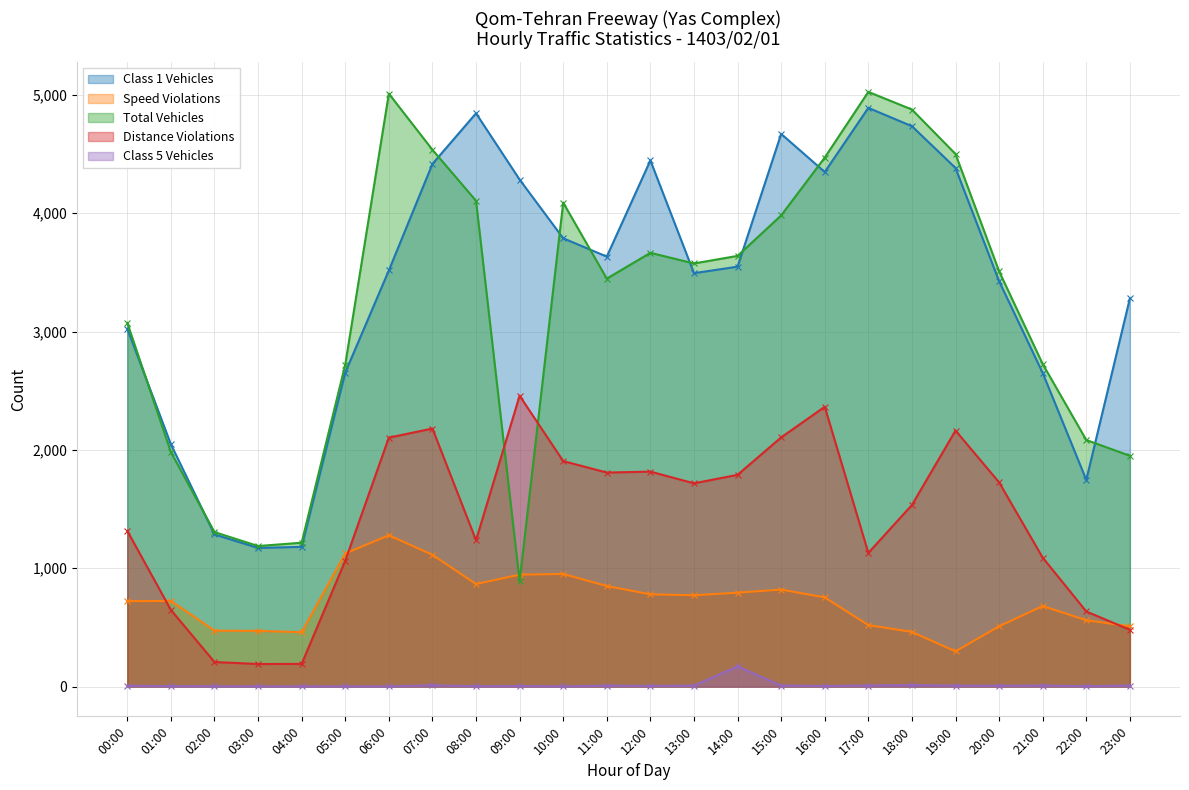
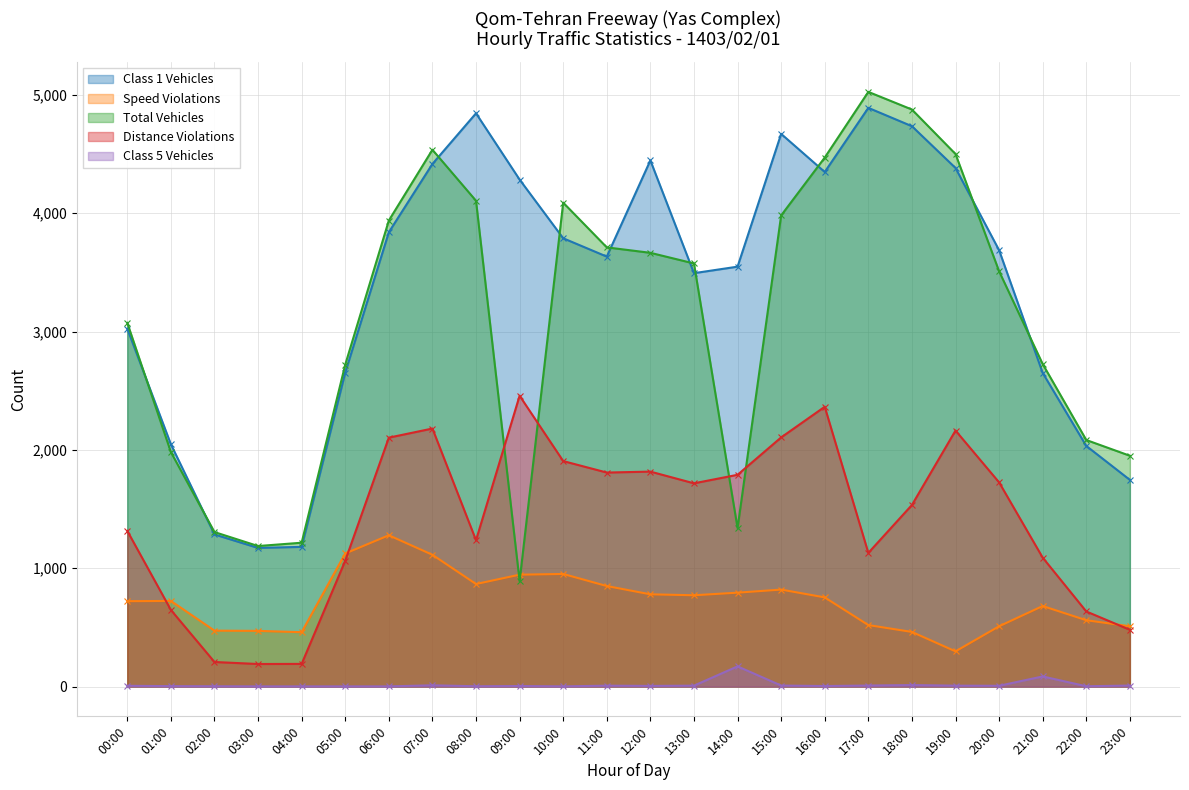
Class 1 Vehicles, 06:00: 3,520 -> 3,840
Total Vehicles, 06:00: 5,010 -> 3,940
Total Vehicles, 11:00: 3,450 -> 3,710
Total Vehicles, 14:00: 3,640 -> 1,340
Class 1 Vehicles, 20:00: 3,430 -> 3,690
Class 5 Vehicles, 21:00: 10 -> 90
Class 1 Vehicles, 22:00: 1,750 -> 2,030
Class 1 Vehicles, 23:00: 3,280 -> 1,750
